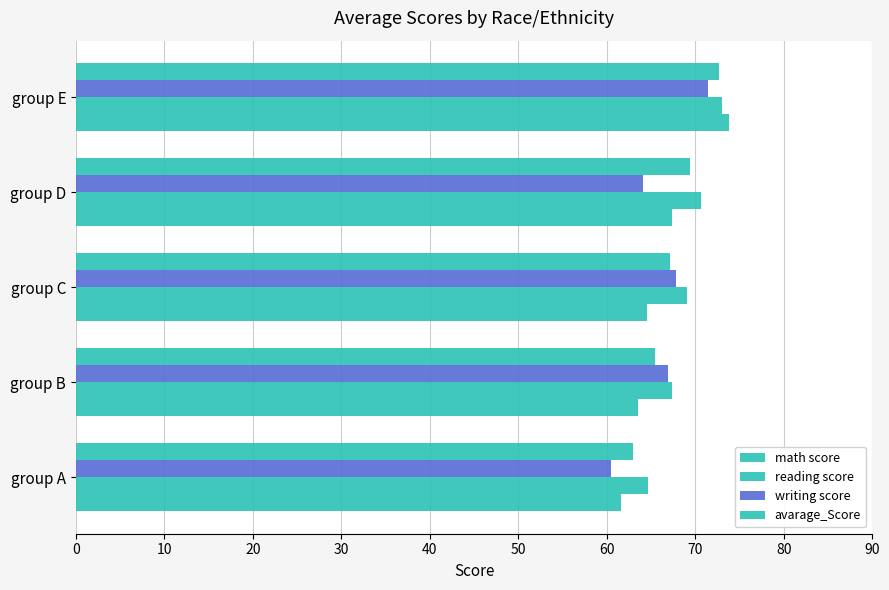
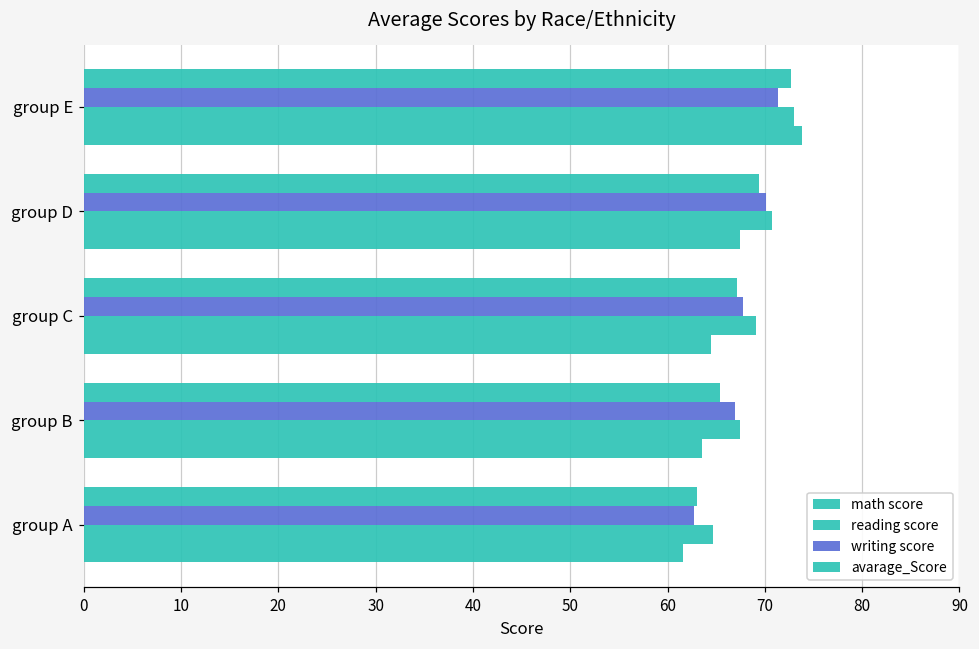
writing score, group D: 64 -> 70
writing score, group A: 61 -> 63
